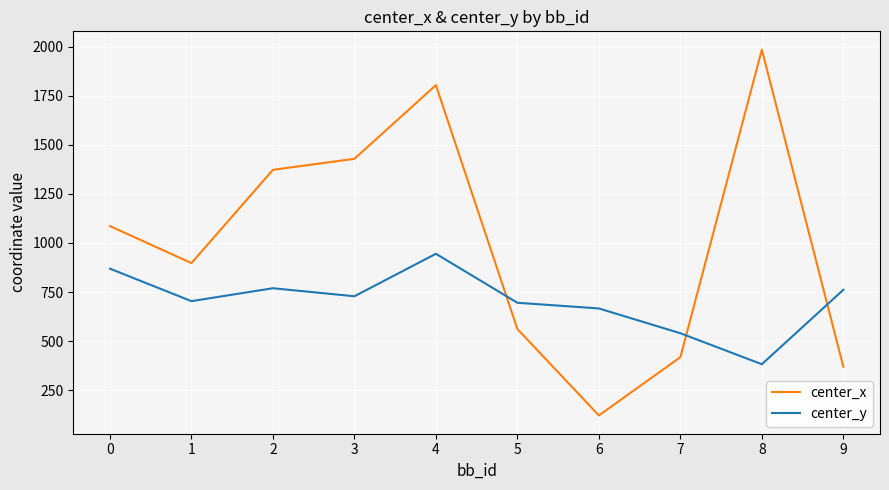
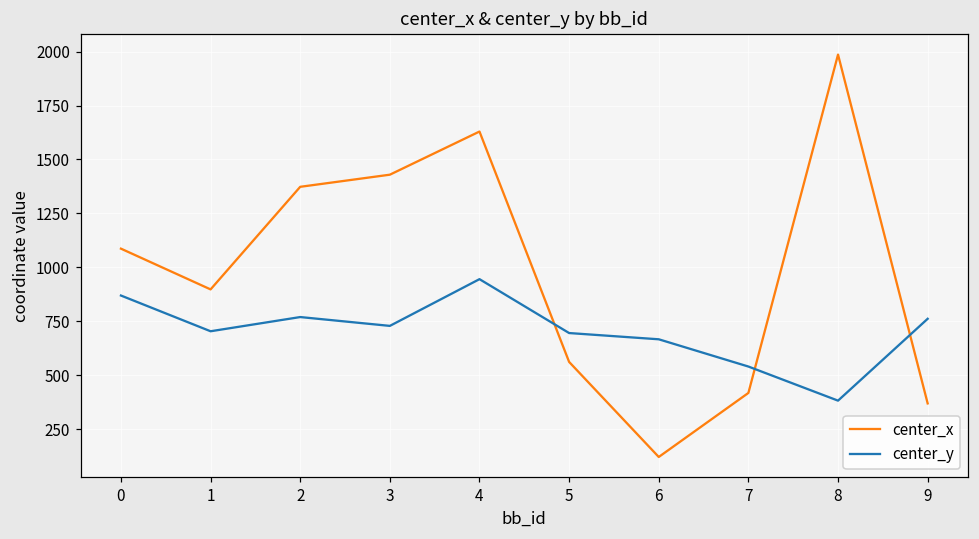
center_x, 4: 1810 -> 1630
